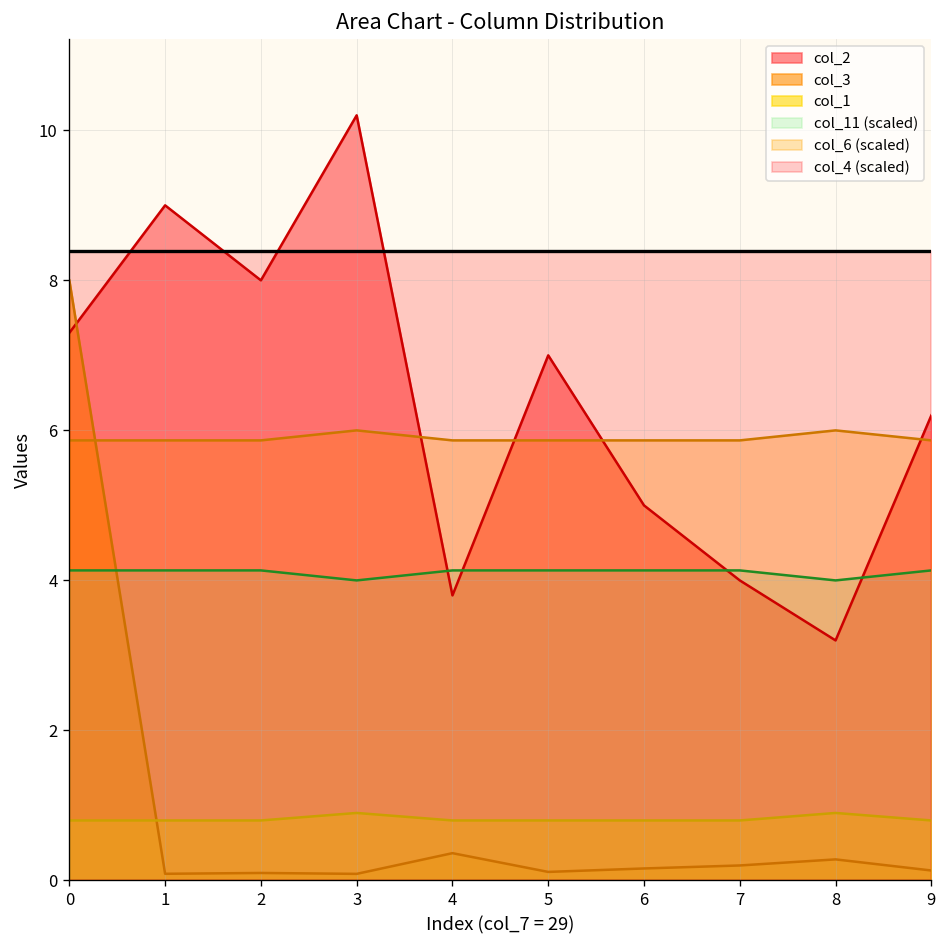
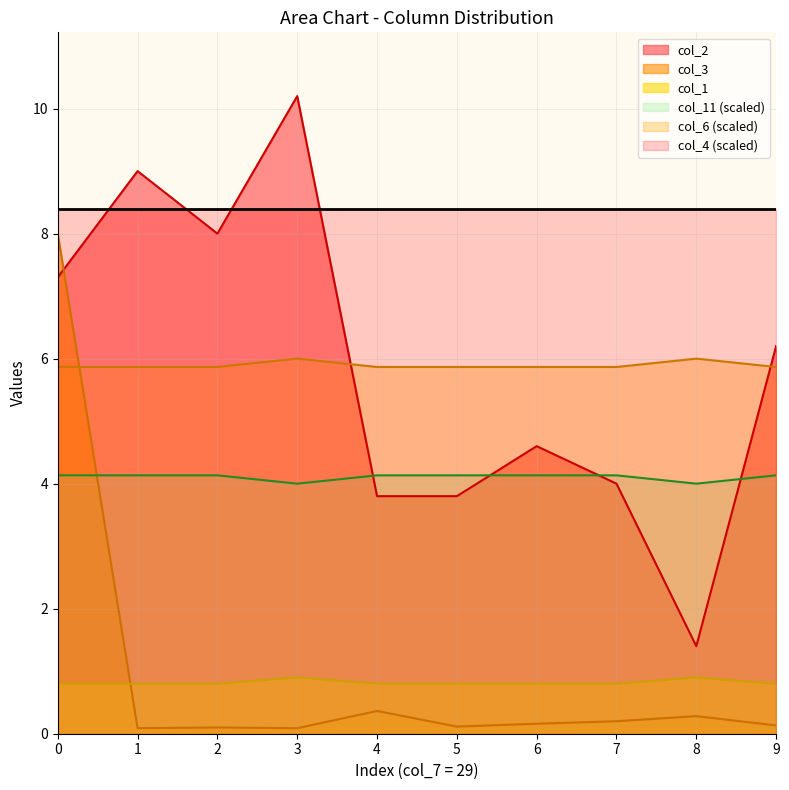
col_2, 5: 7.0 -> 3.8
col_2, 6: 5.0 -> 4.6
col_2, 8: 3.2 -> 1.4
